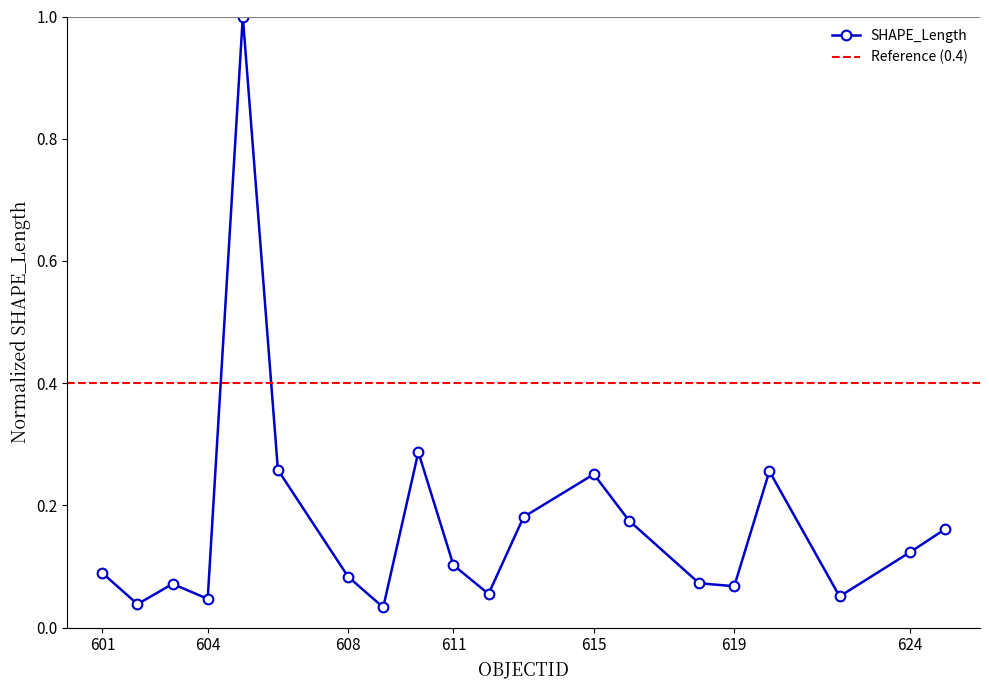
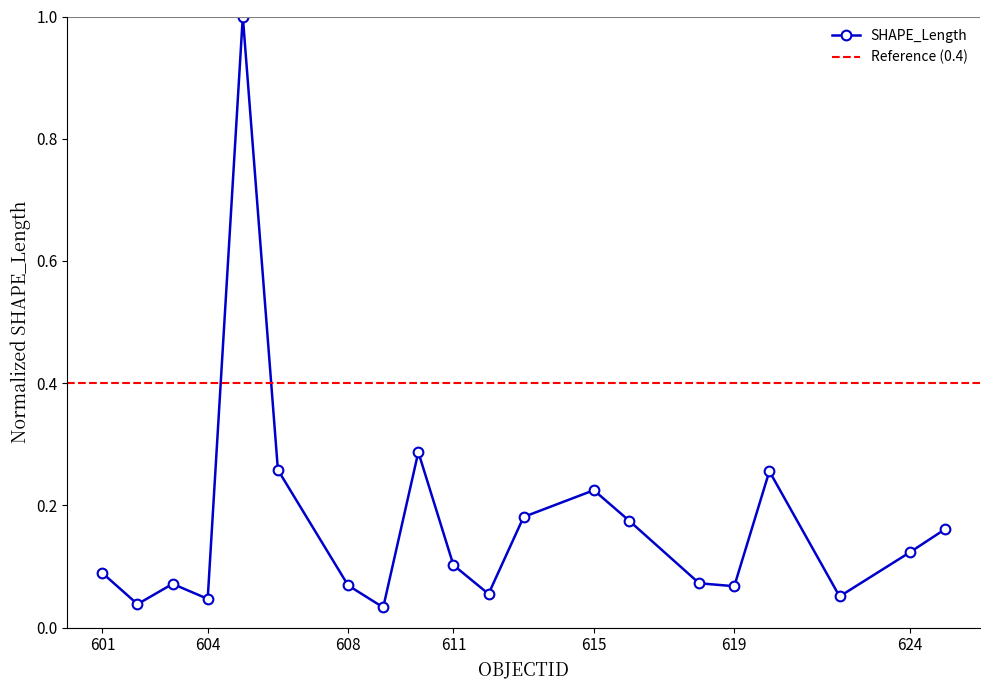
608: 0.08 -> 0.07
615: 0.25 -> 0.22
